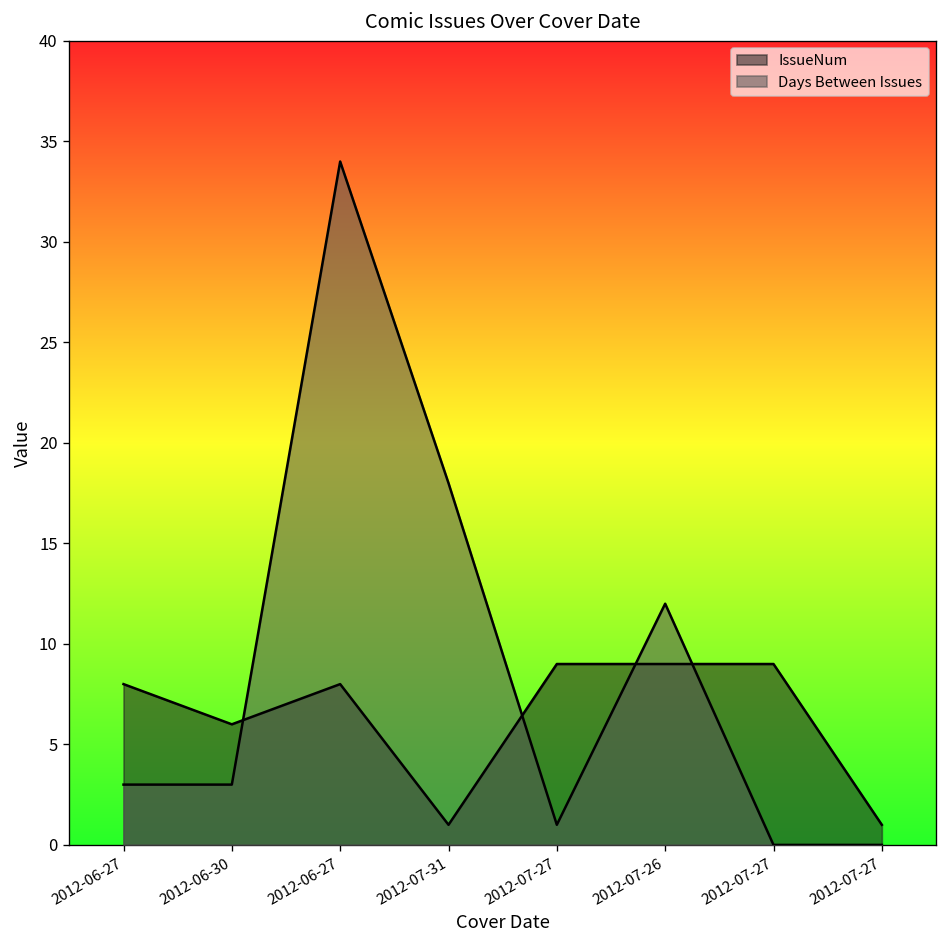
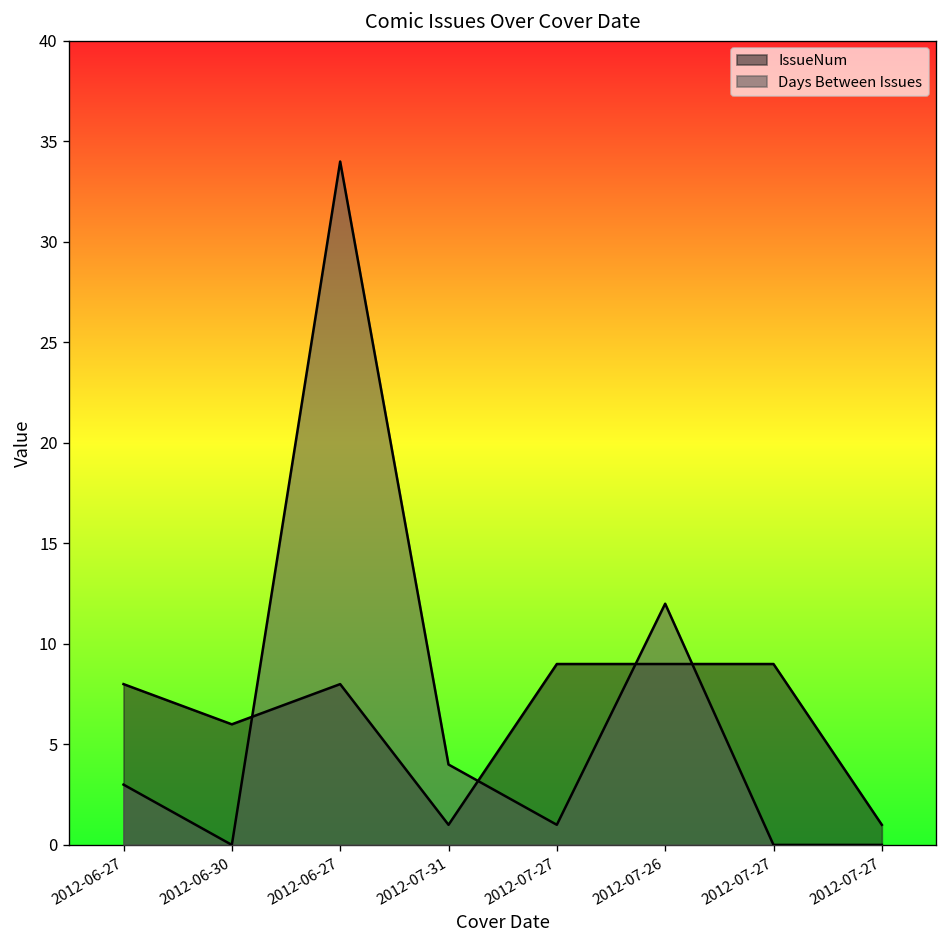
Days Between Issues, 2012-06-30: 3 -> 0
Days Between Issues, 2012-07-31: 18 -> 4
